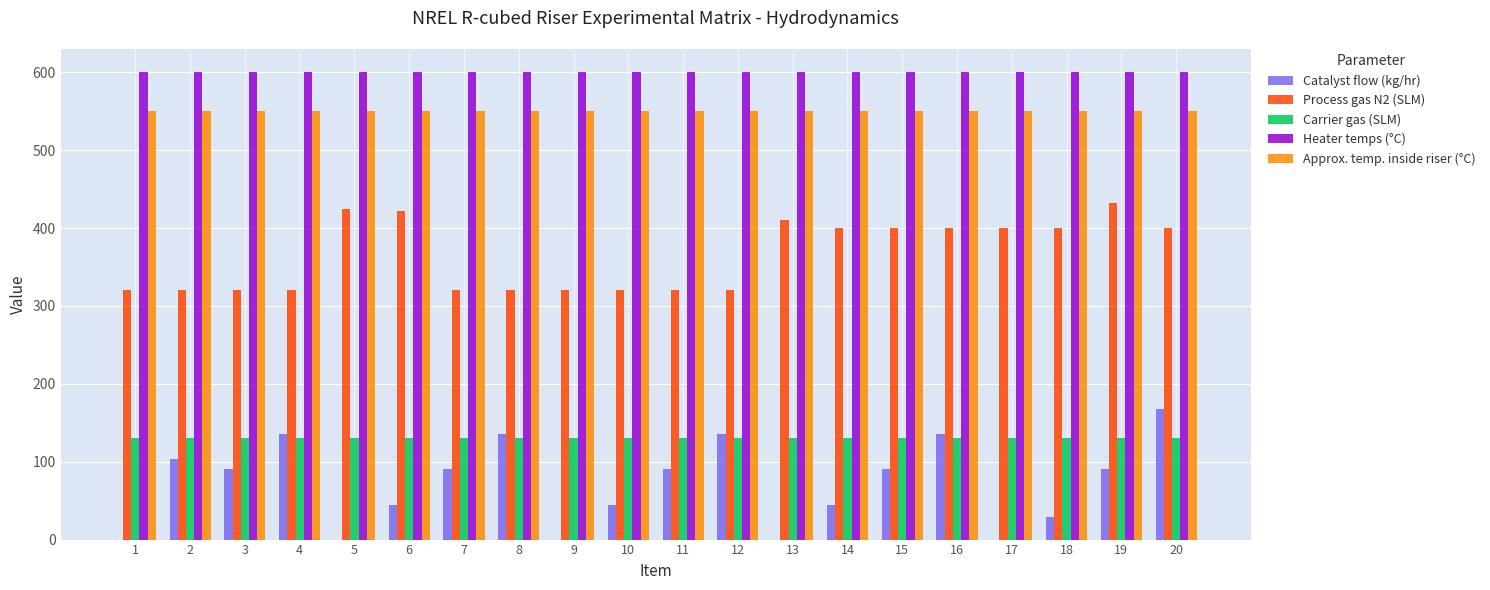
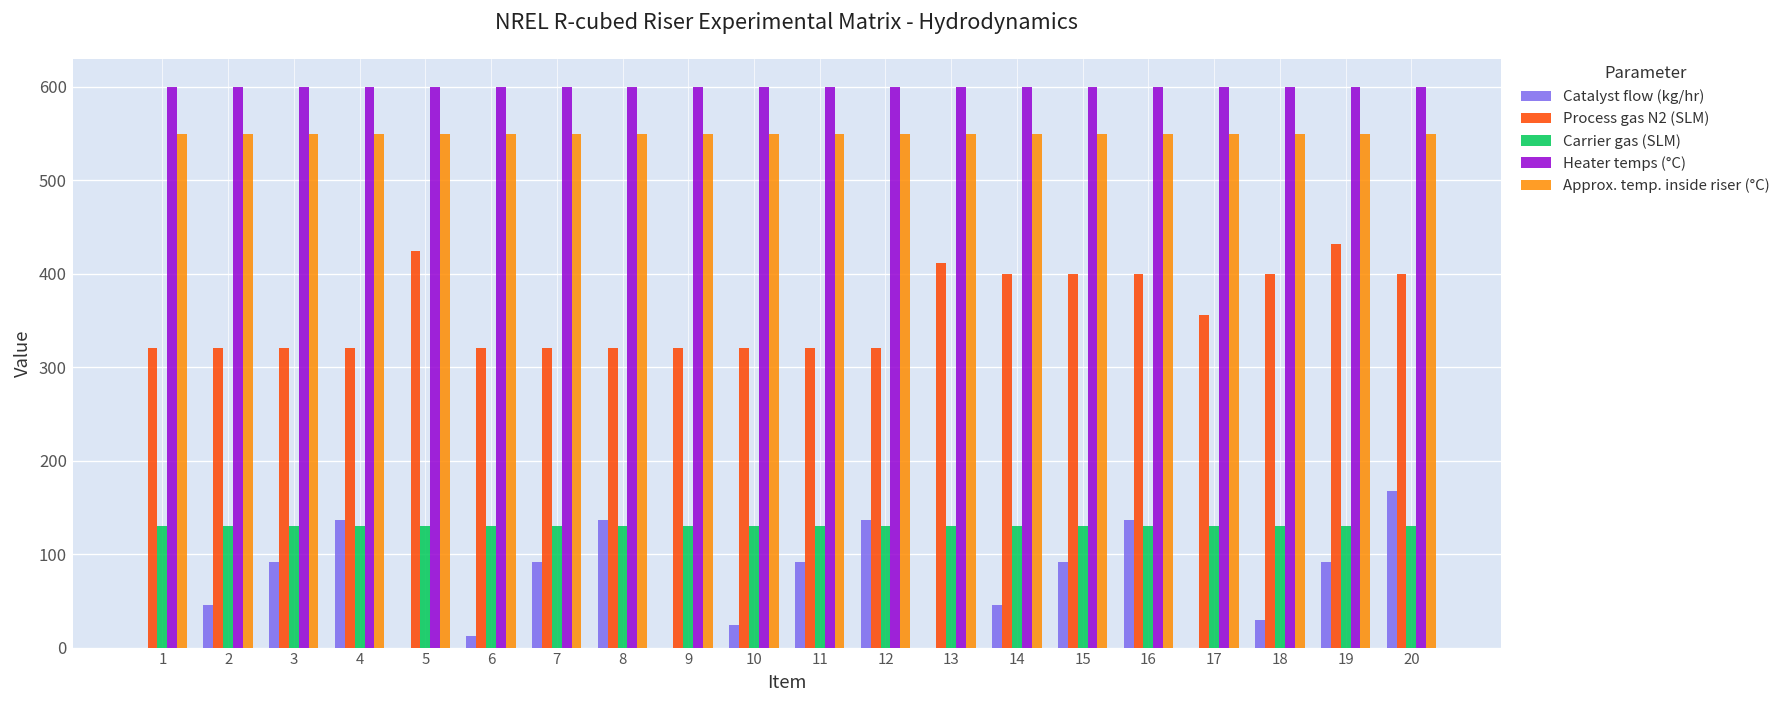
Catalyst flow (kg/hr), 2: 100 -> 50
Catalyst flow (kg/hr), 6: 50 -> 10
Process gas N2 (SLM), 6: 420 -> 320
Catalyst flow (kg/hr), 10: 50 -> 20
Process gas N2 (SLM), 17: 400 -> 360
